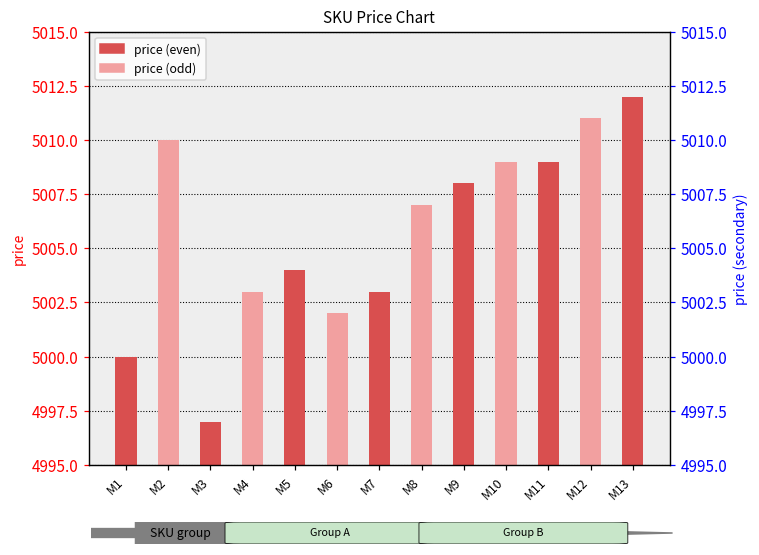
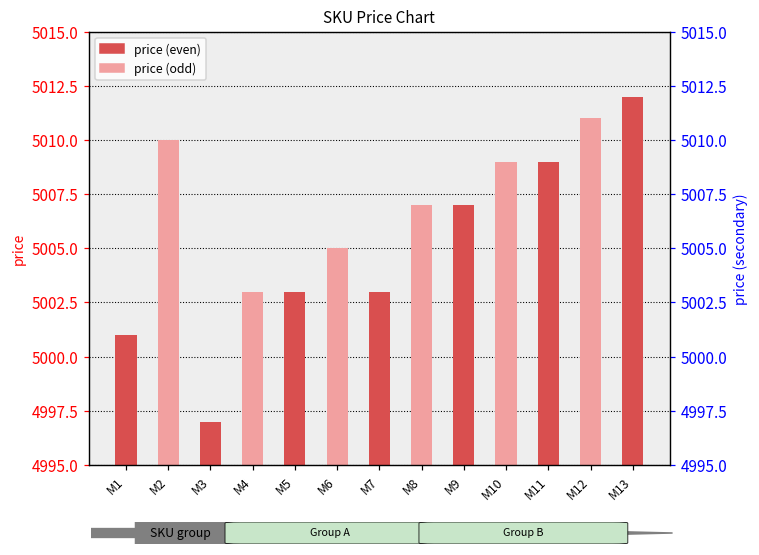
M1: 5000 -> 5001
M5: 5004 -> 5003
M6: 5002 -> 5005
M9: 5008 -> 5007
